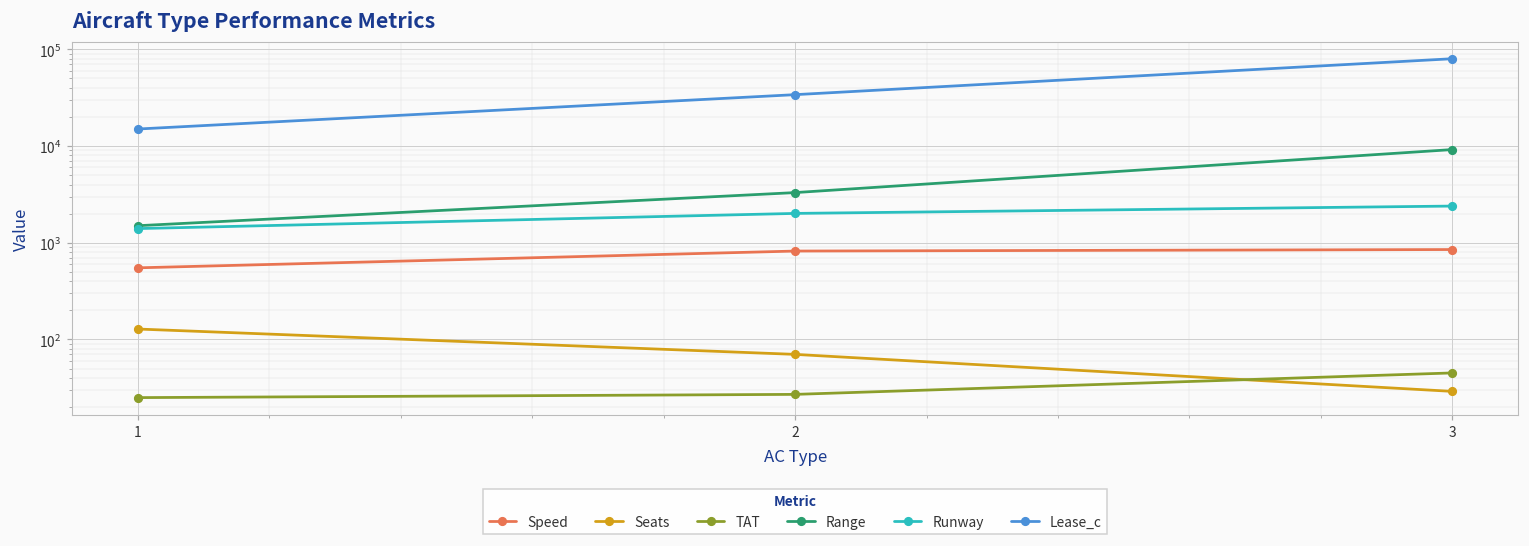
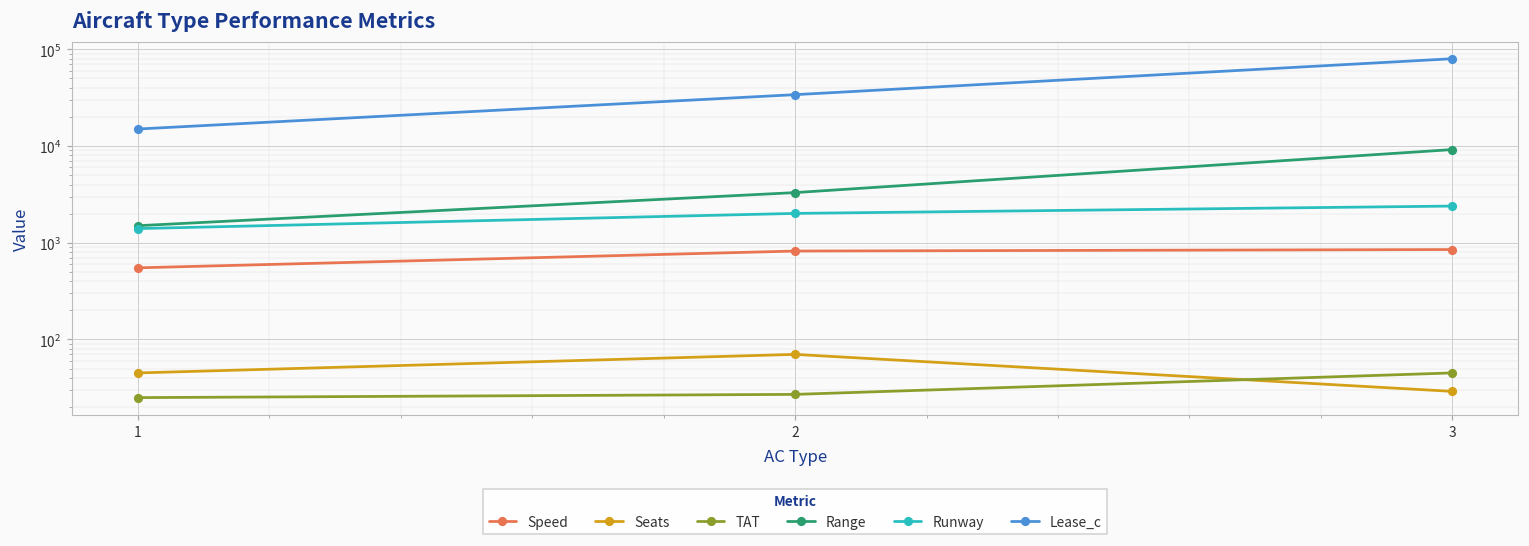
Seats, 1: 130 -> 50
